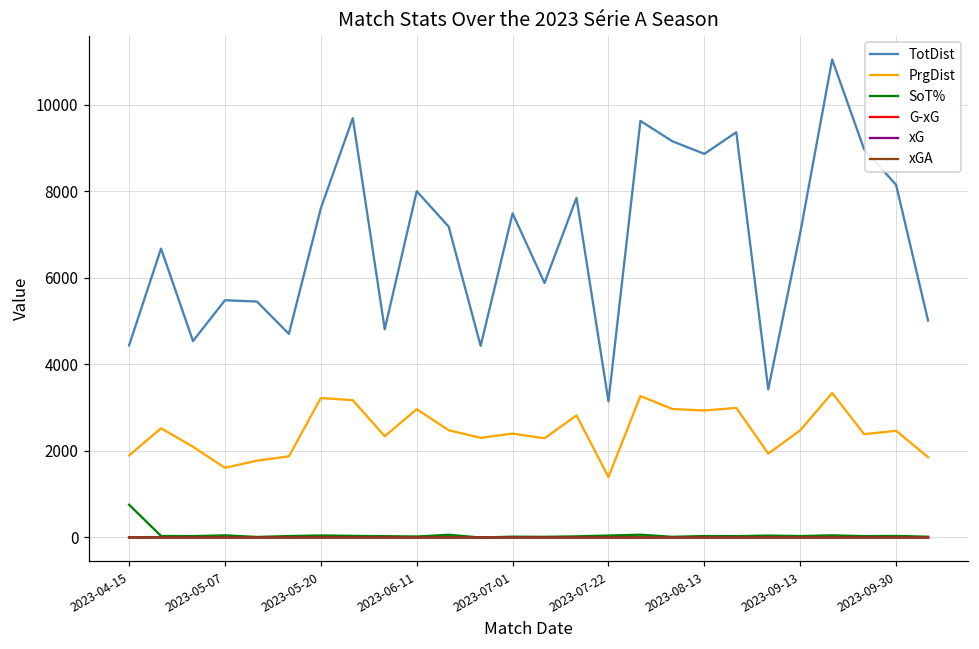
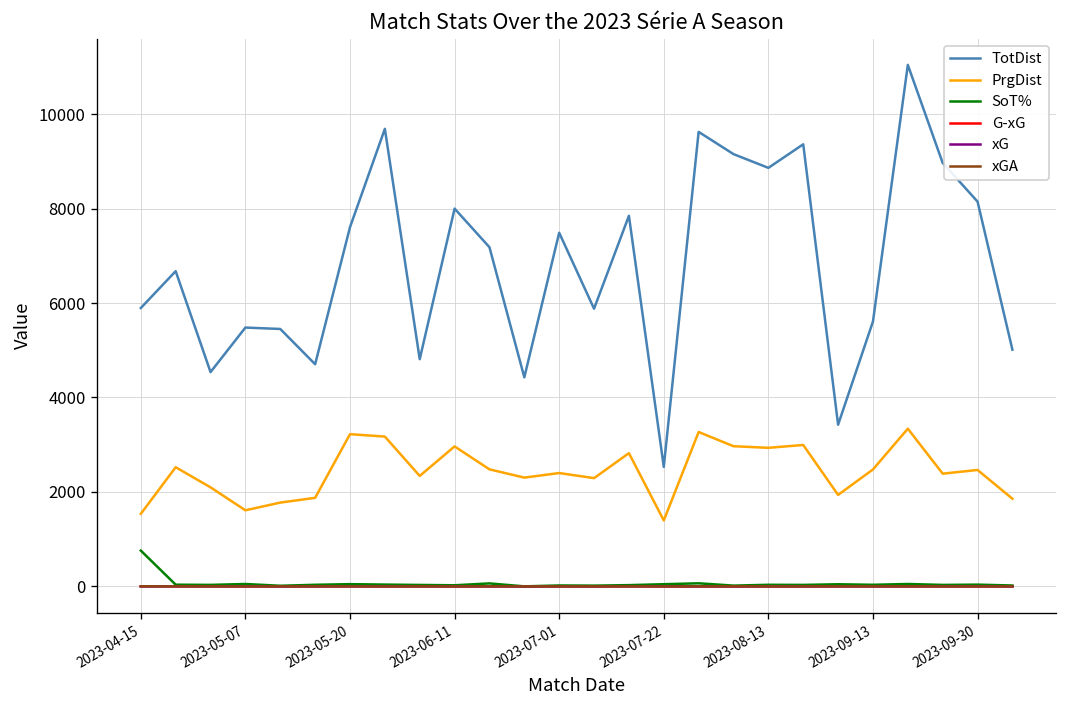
TotDist, 2023-04-15: 4400 -> 5900
PrgDist, 2023-04-15: 1900 -> 1500
TotDist, 2023-07-22: 3100 -> 2500
TotDist, 2023-09-13: 7000 -> 5600
